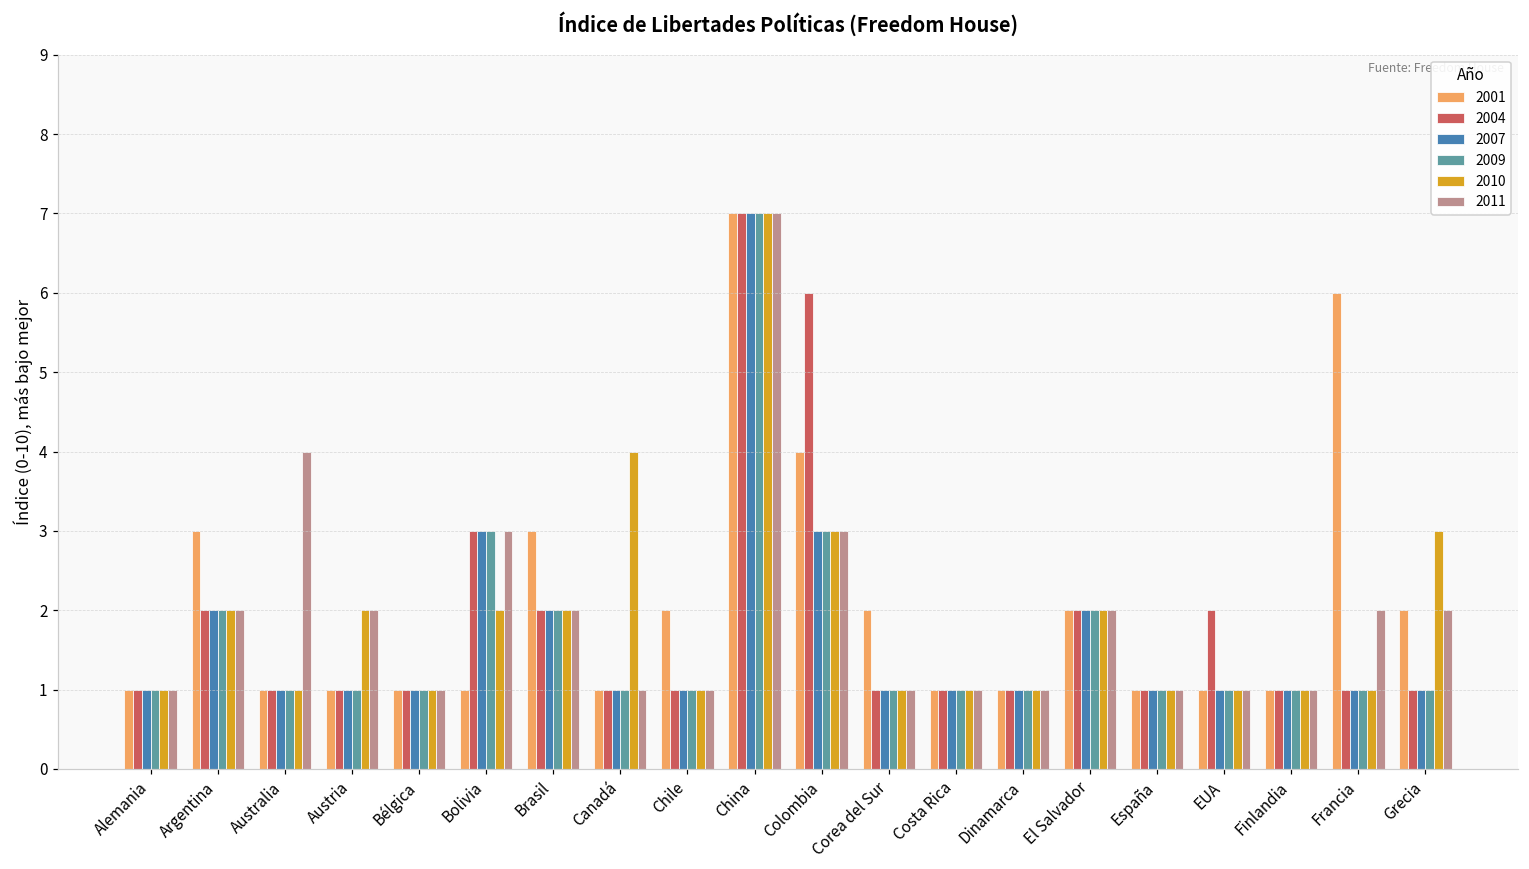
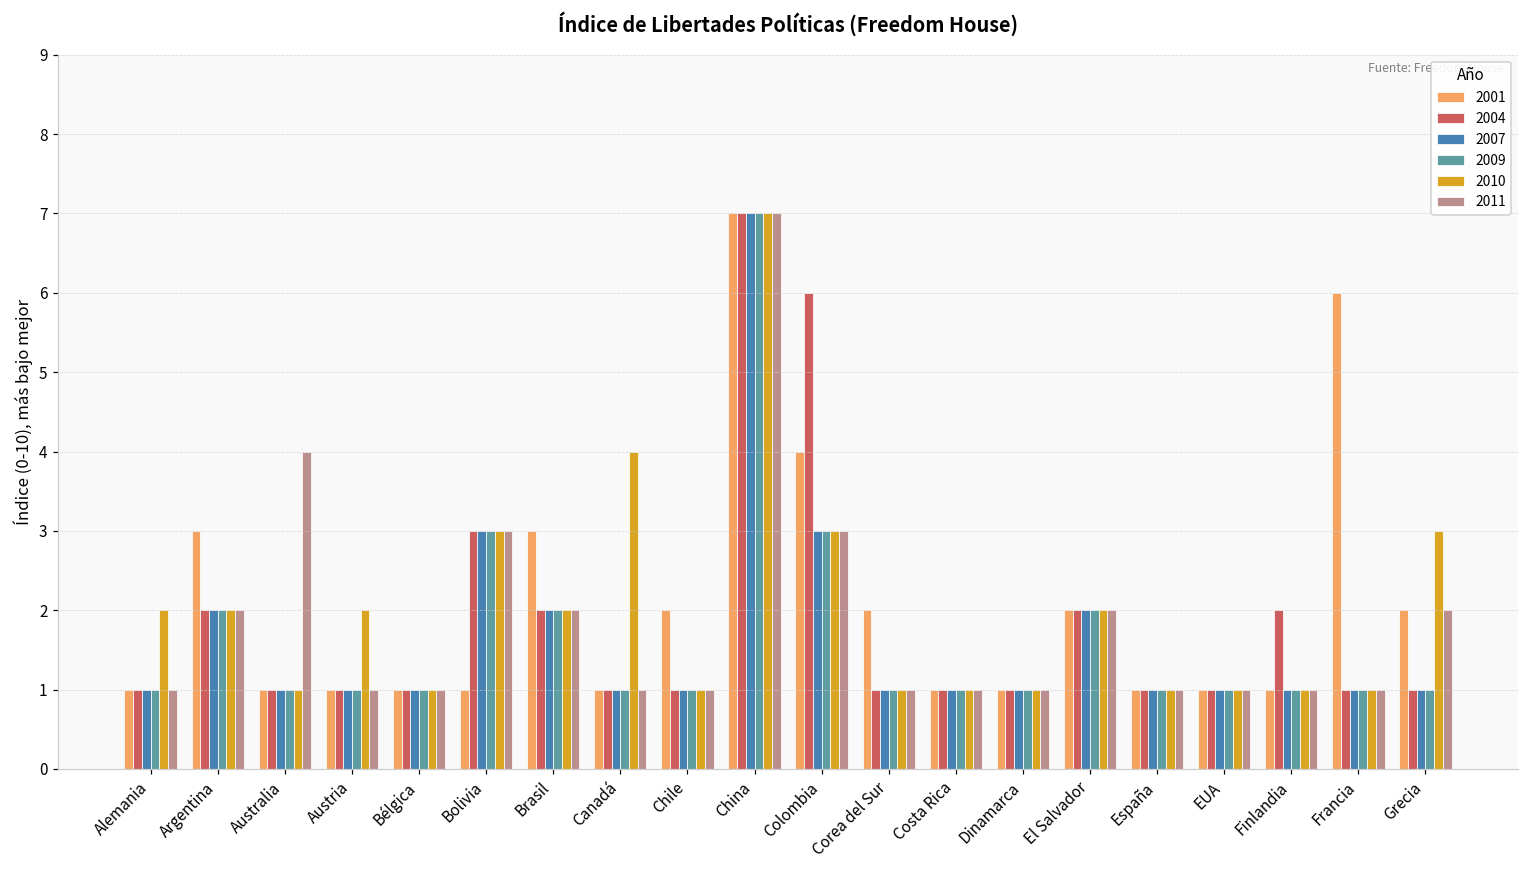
2010, Alemania: 1 -> 2
2011, Austria: 2 -> 1
2010, Bolivia: 2 -> 3
2004, EUA: 2 -> 1
2004, Finlandia: 1 -> 2
2011, Francia: 2 -> 1
